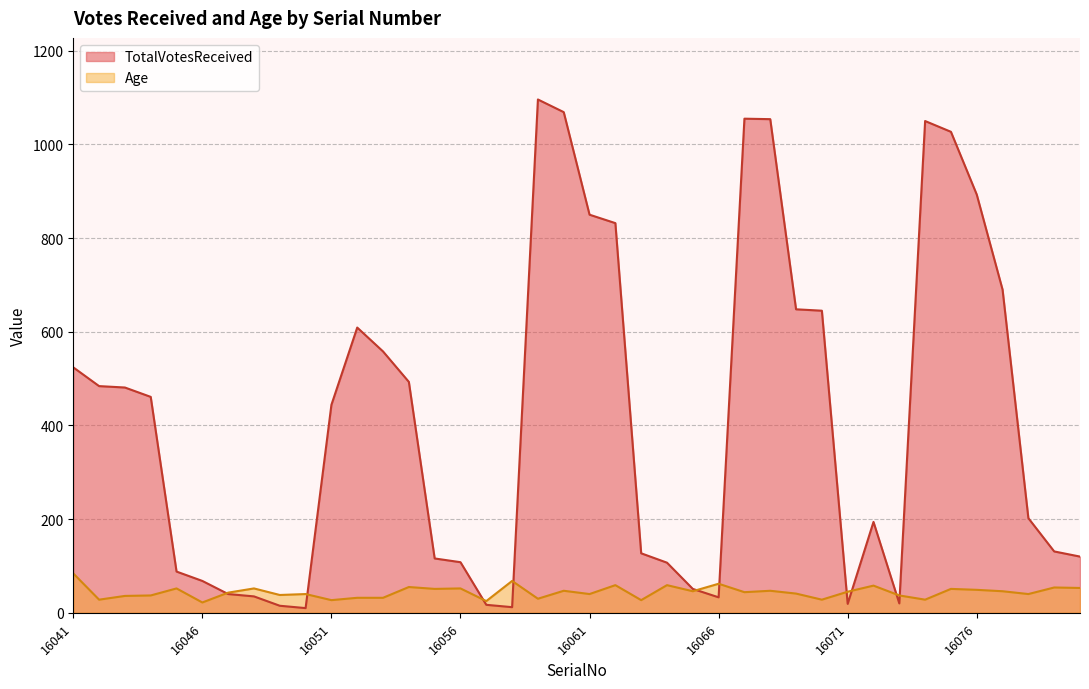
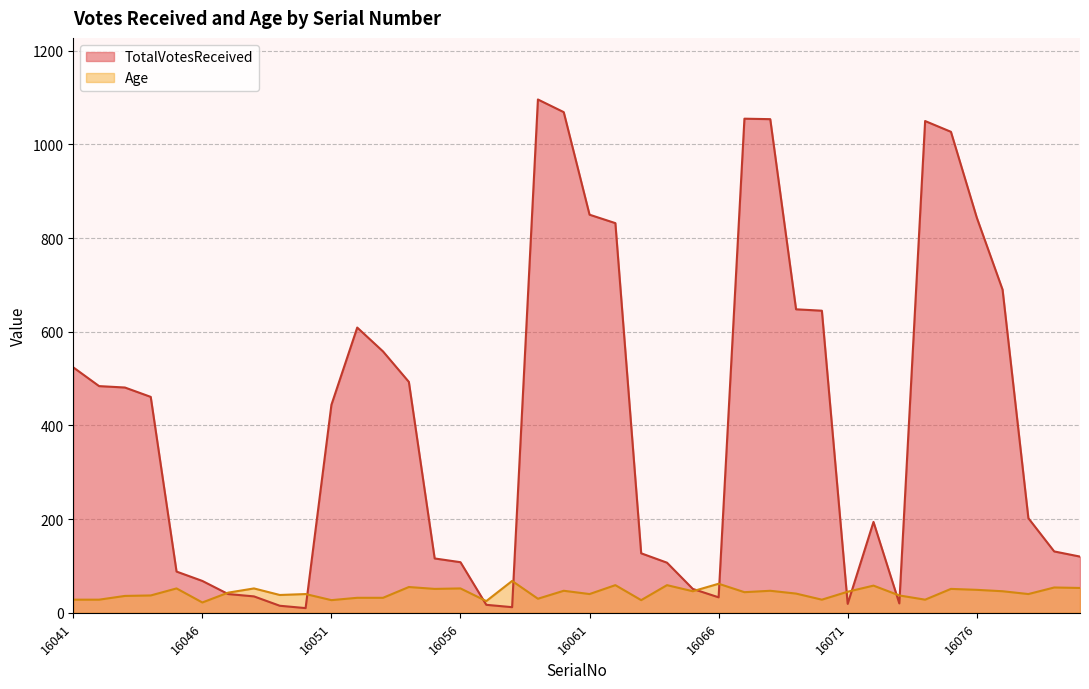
Age, 16041: 80 -> 30
TotalVotesReceived, 16076: 890 -> 840
